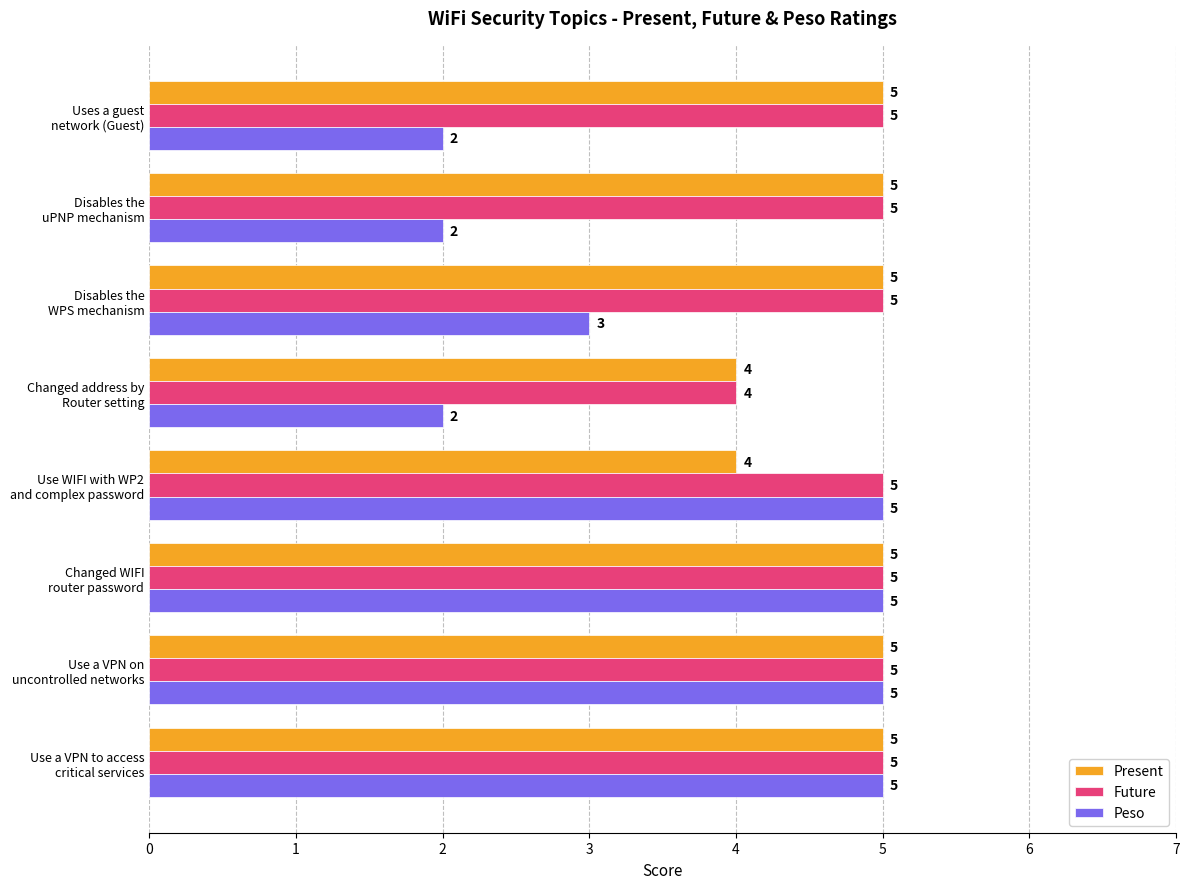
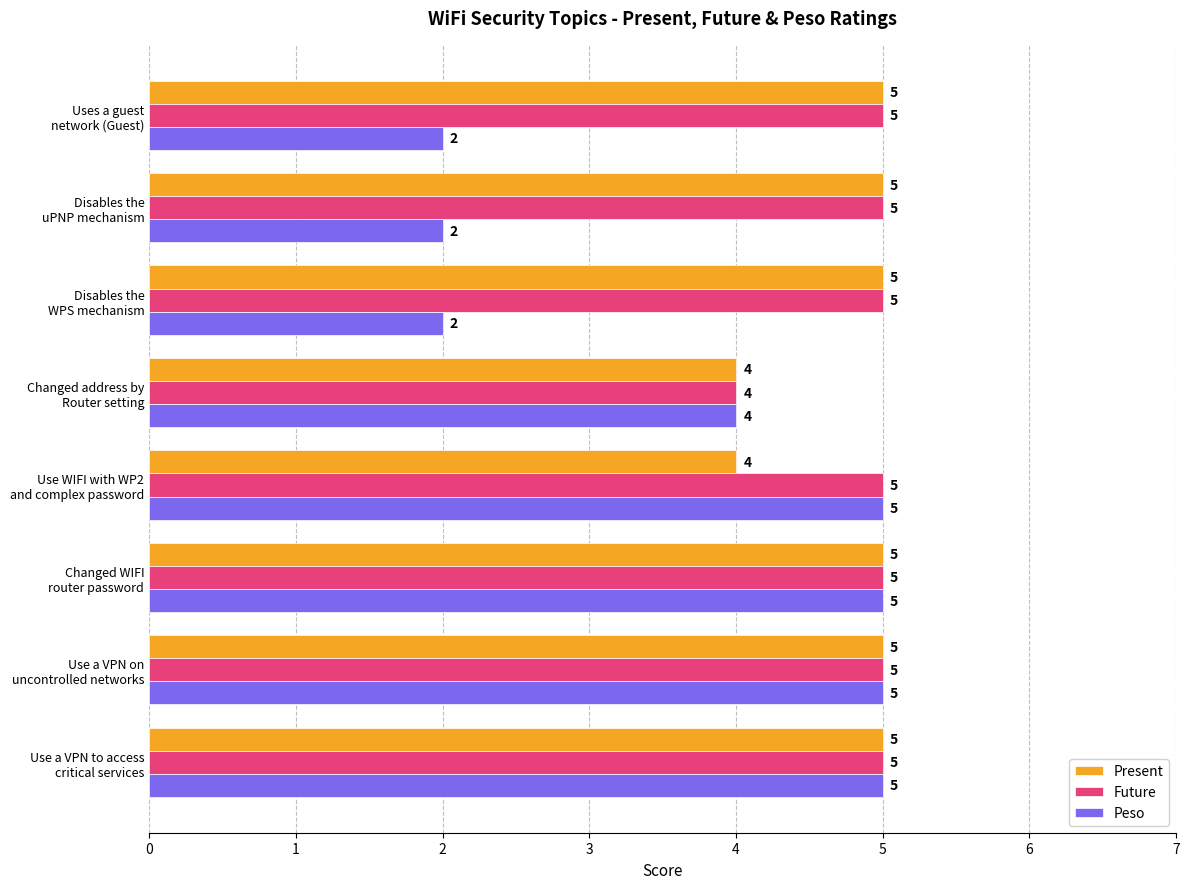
Peso, Disables the WPS mechanism: 3 -> 2
Peso, Changed address by Router setting: 2 -> 4
